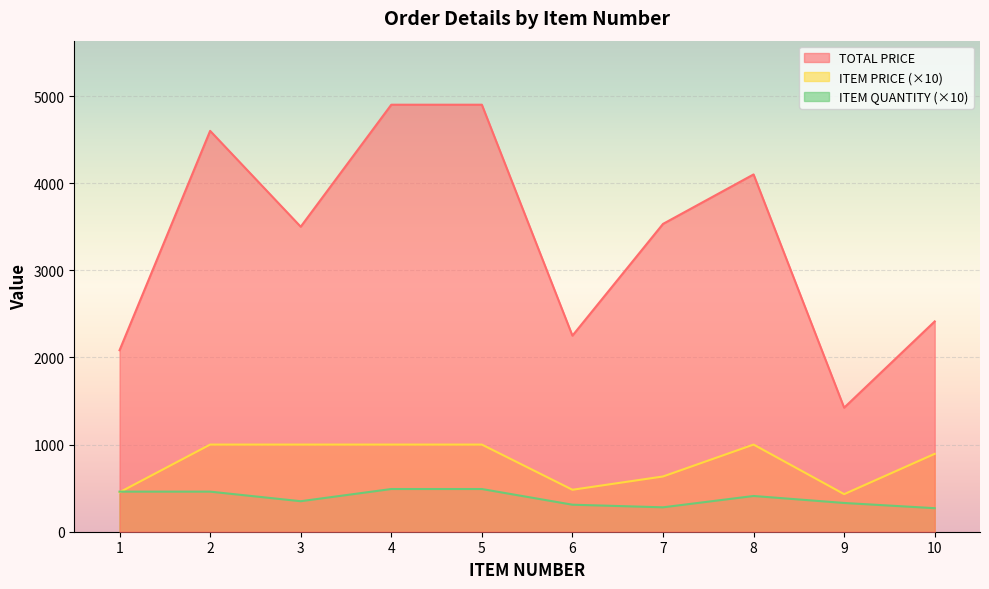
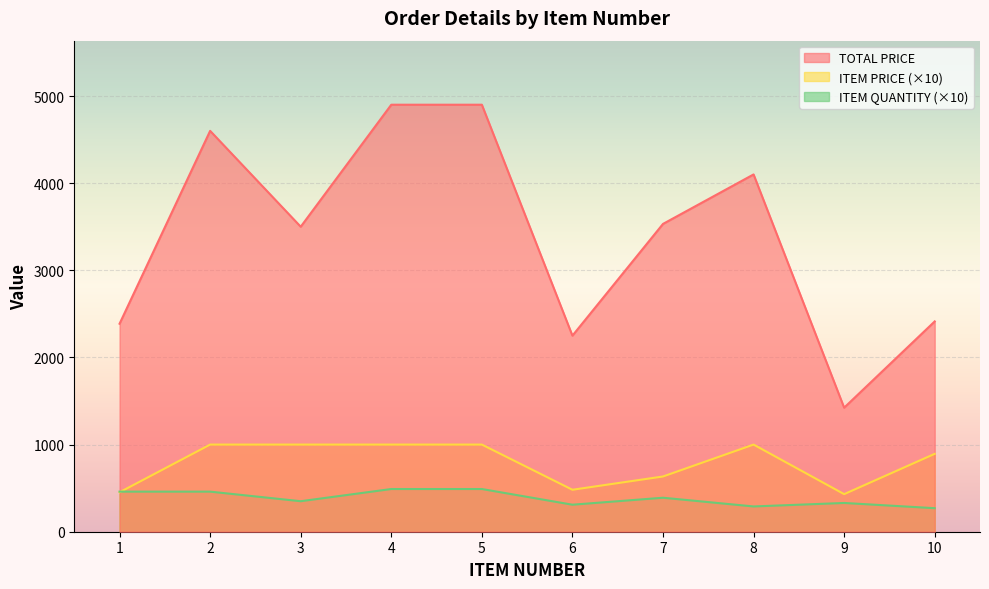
TOTAL PRICE, 1: 2100 -> 2400
ITEM QUANTITY (×10), 7: 300 -> 400
ITEM QUANTITY (×10), 8: 400 -> 300
